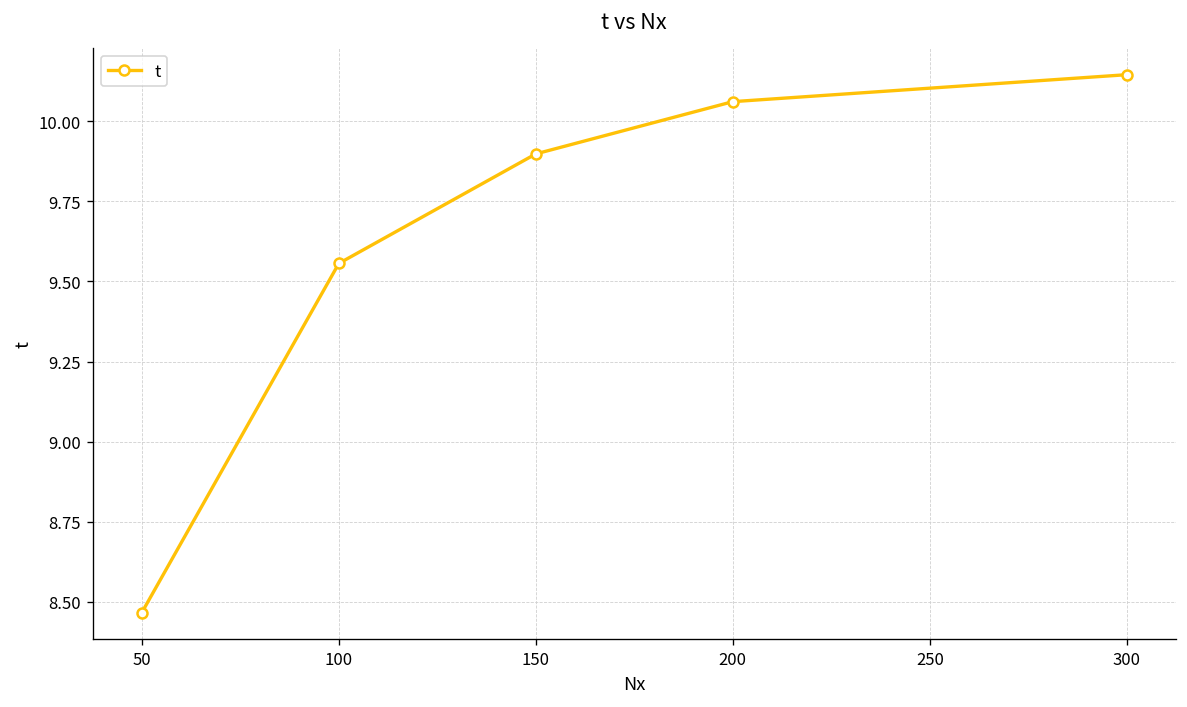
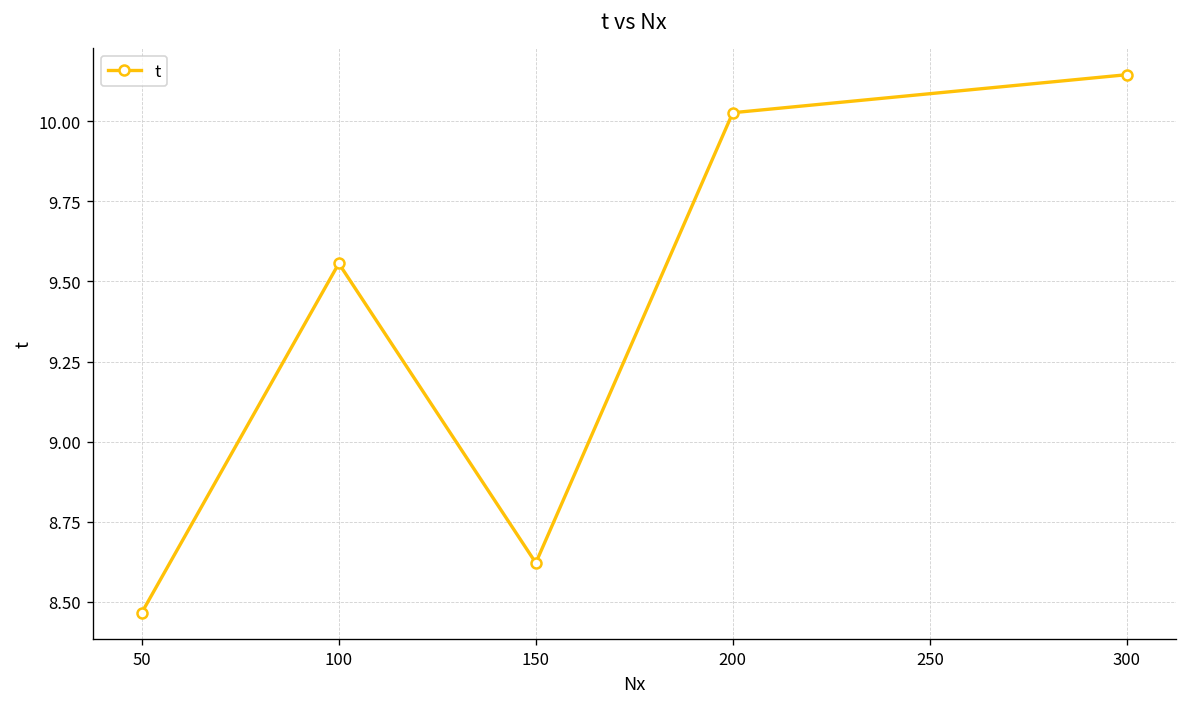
150: 9.90 -> 8.62
200: 10.06 -> 10.03
